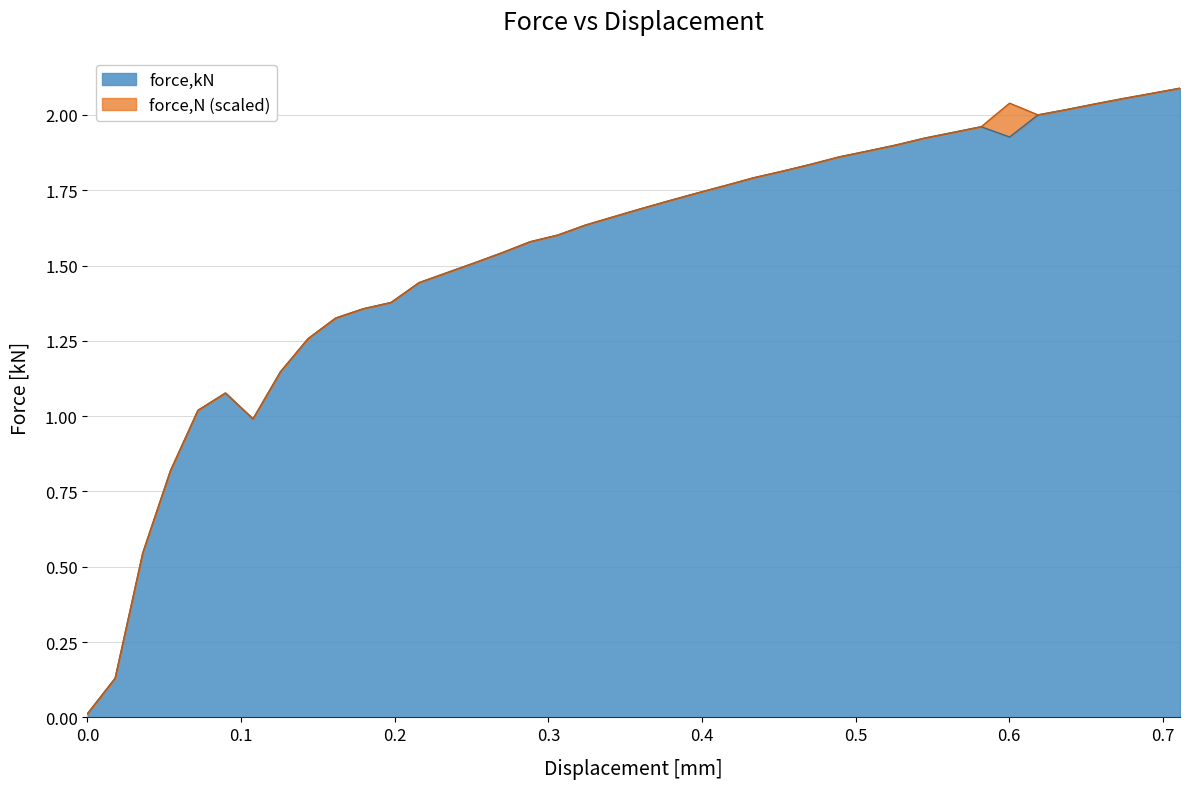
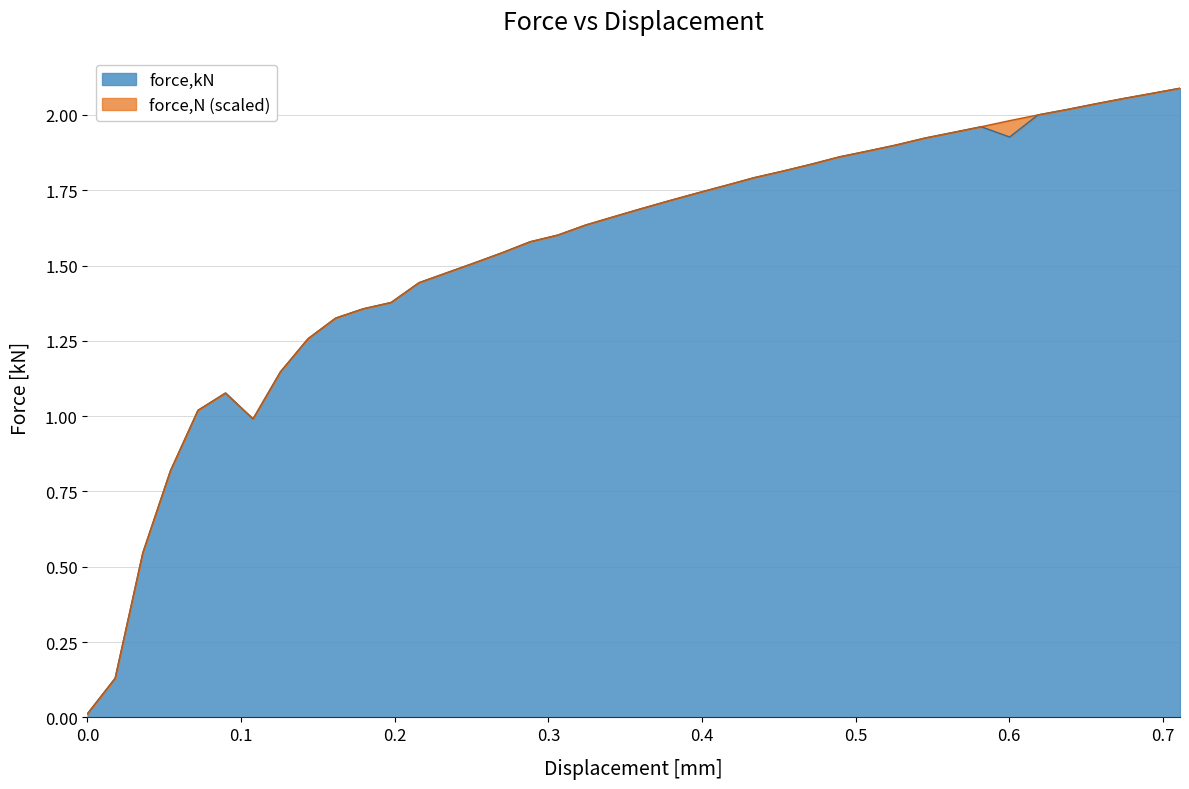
force,N (scaled), 0.6: 2.04 -> 1.98
